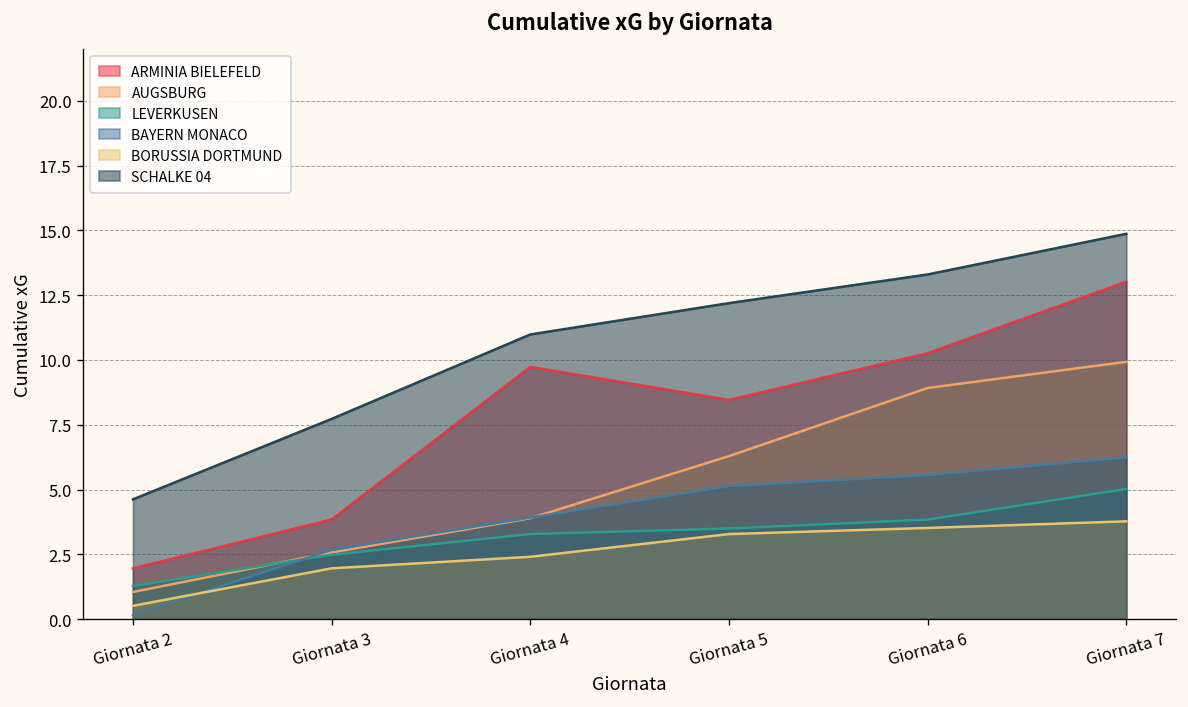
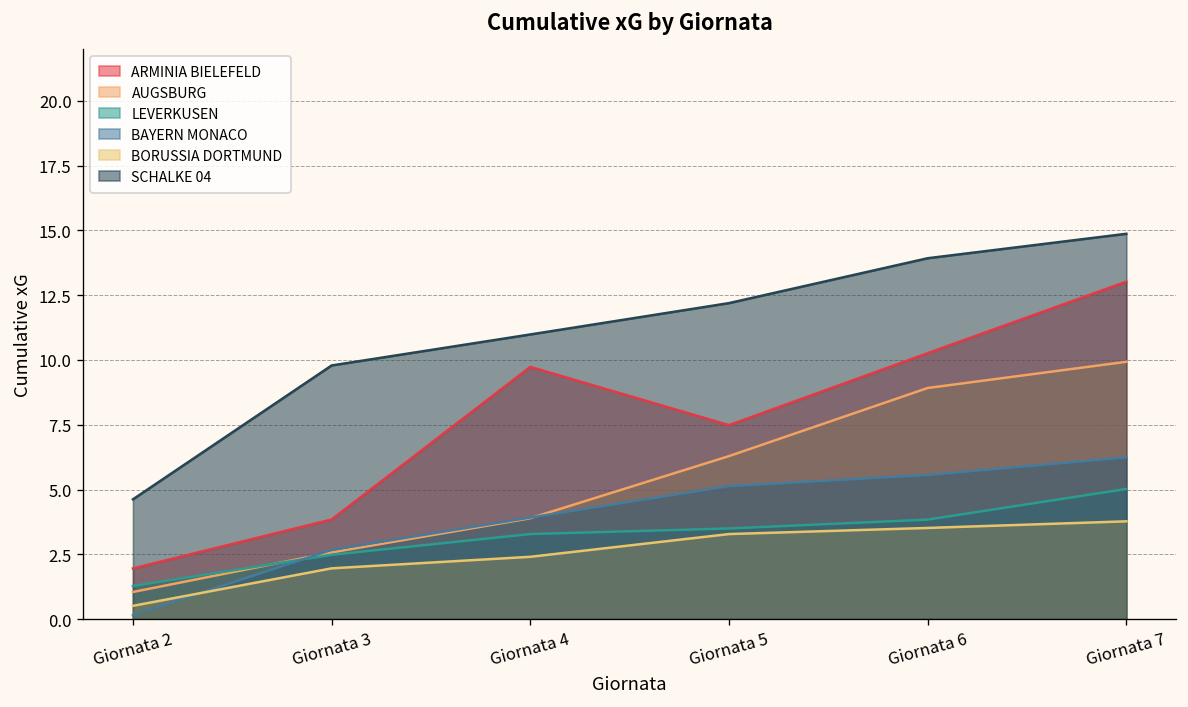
SCHALKE 04, Giornata 3: 7.7 -> 9.8
ARMINIA BIELEFELD, Giornata 5: 8.5 -> 7.5
SCHALKE 04, Giornata 6: 13.3 -> 13.9
